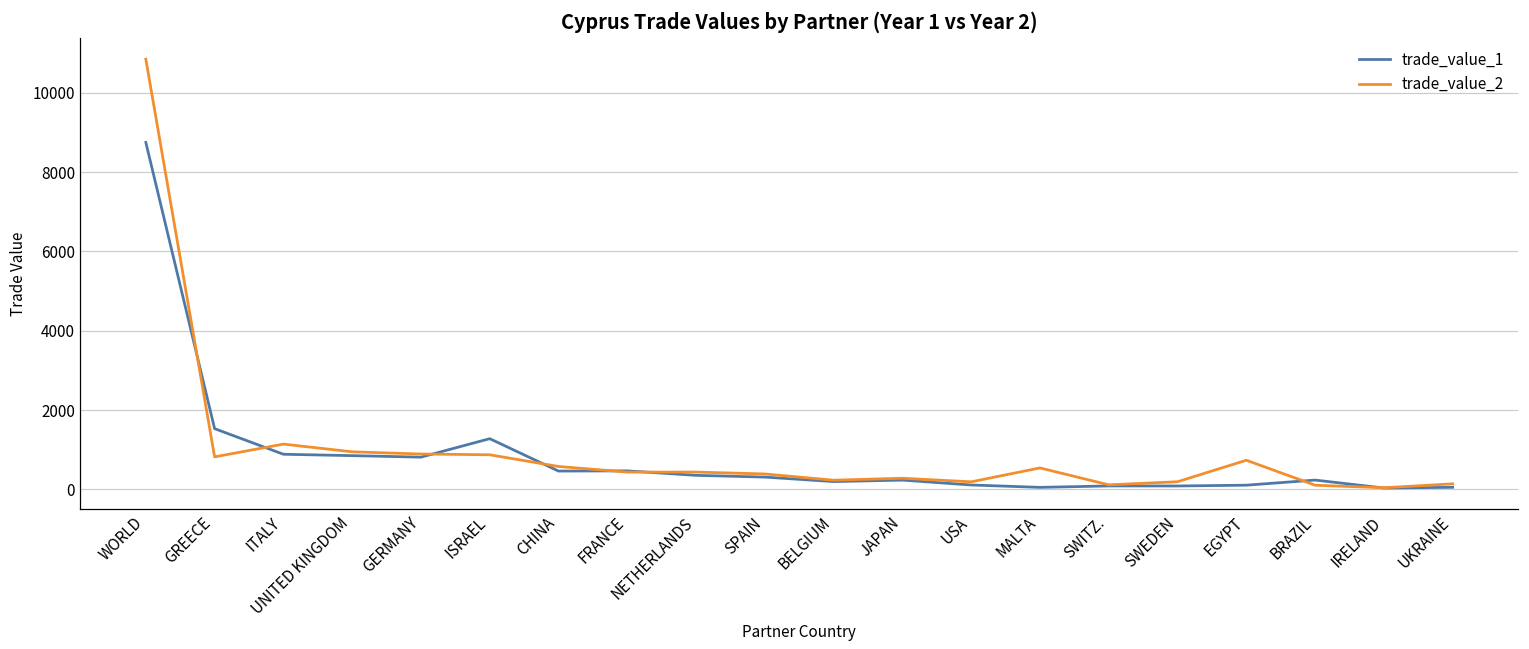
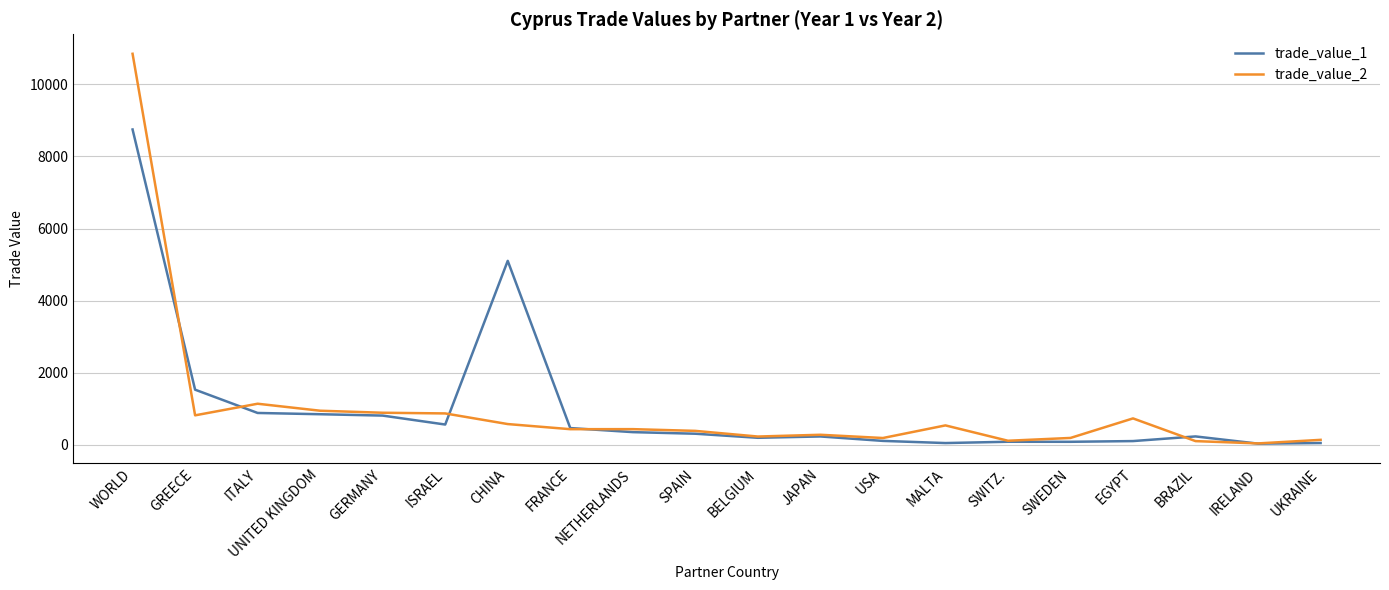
trade_value_1, ISRAEL: 1300 -> 600
trade_value_1, CHINA: 500 -> 5100
